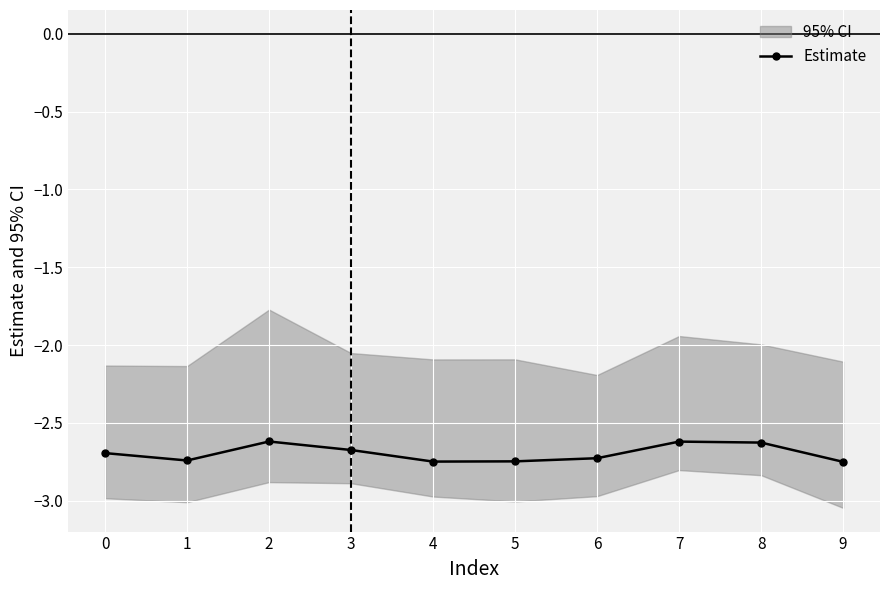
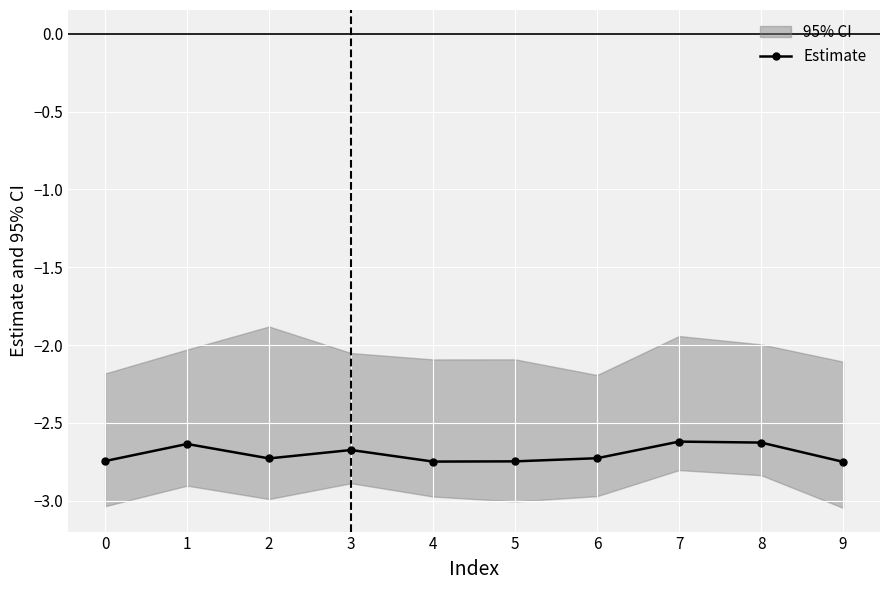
Estimate, 0: -2.69 -> -2.75
Estimate, 1: -2.74 -> -2.64
Estimate, 2: -2.62 -> -2.73
